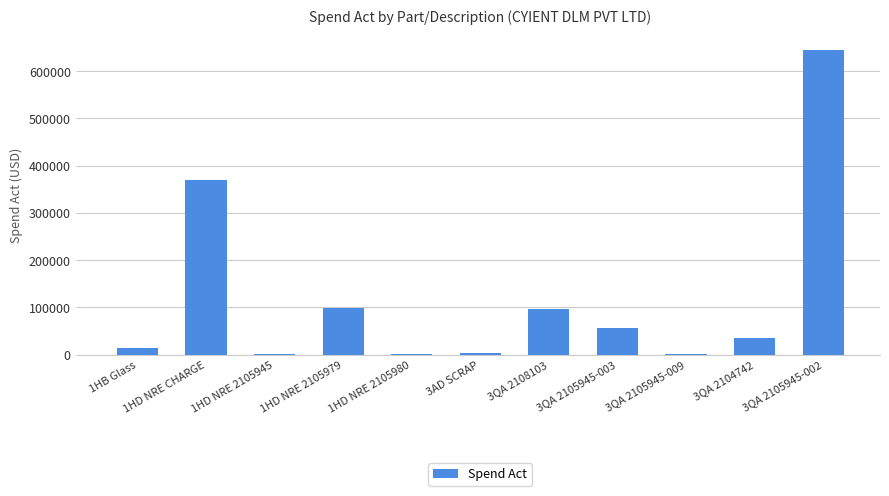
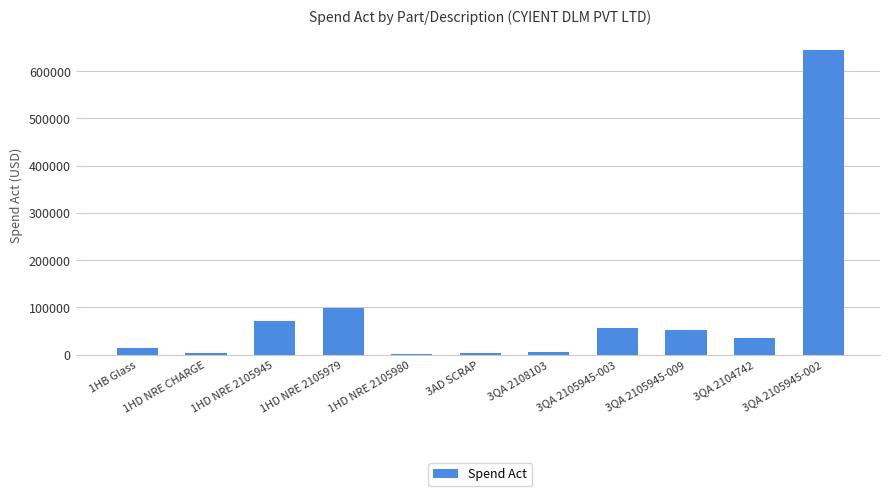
1HD NRE CHARGE: 370000 -> 0
1HD NRE 2105945: 0 -> 70000
3QA 2108103: 100000 -> 10000
3QA 2105945-009: 0 -> 50000
